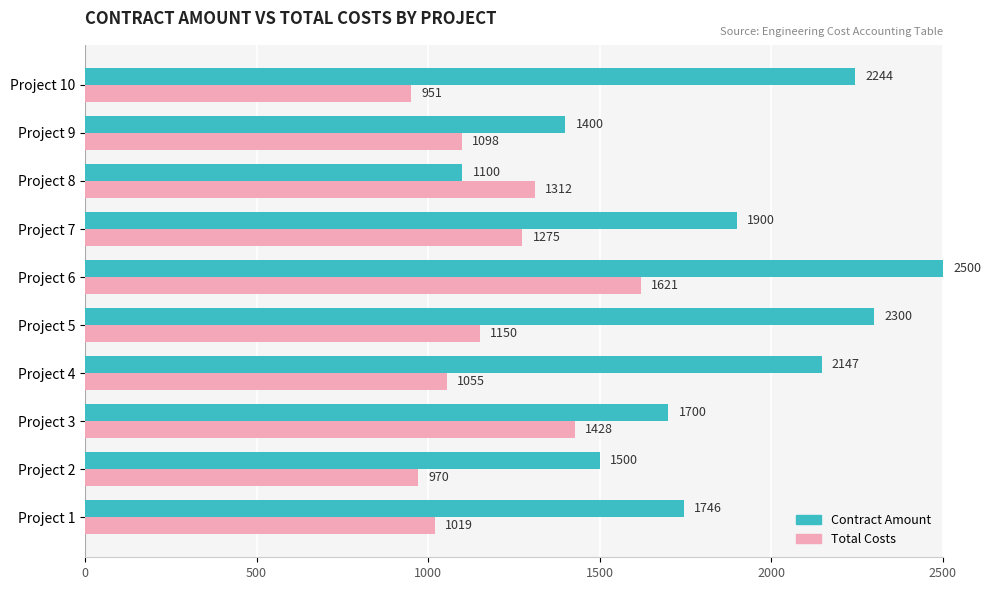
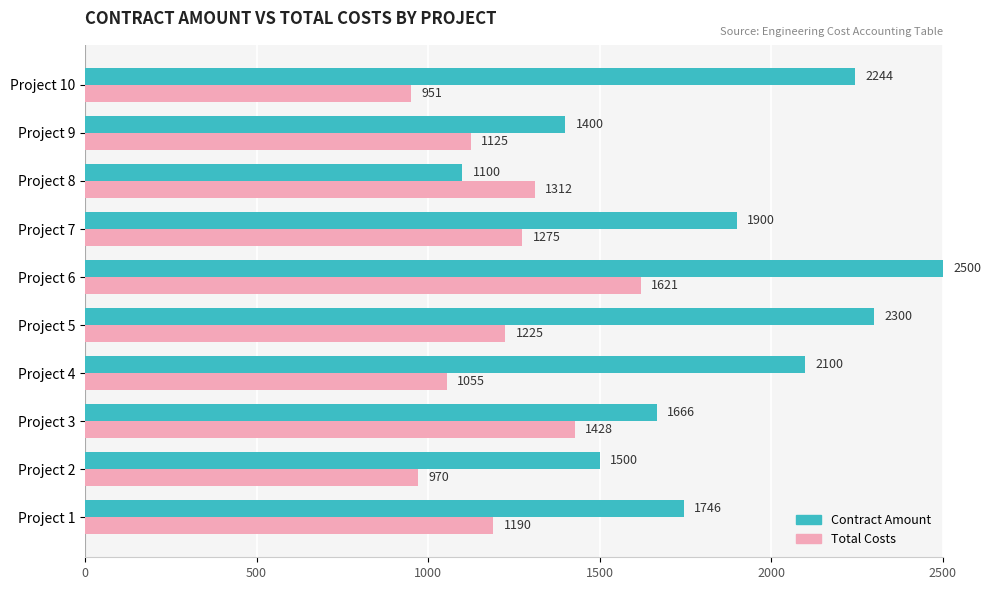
Total Costs, Project 9: 1098 -> 1125
Total Costs, Project 5: 1150 -> 1225
Contract Amount, Project 4: 2147 -> 2100
Contract Amount, Project 3: 1700 -> 1666
Total Costs, Project 1: 1019 -> 1190
